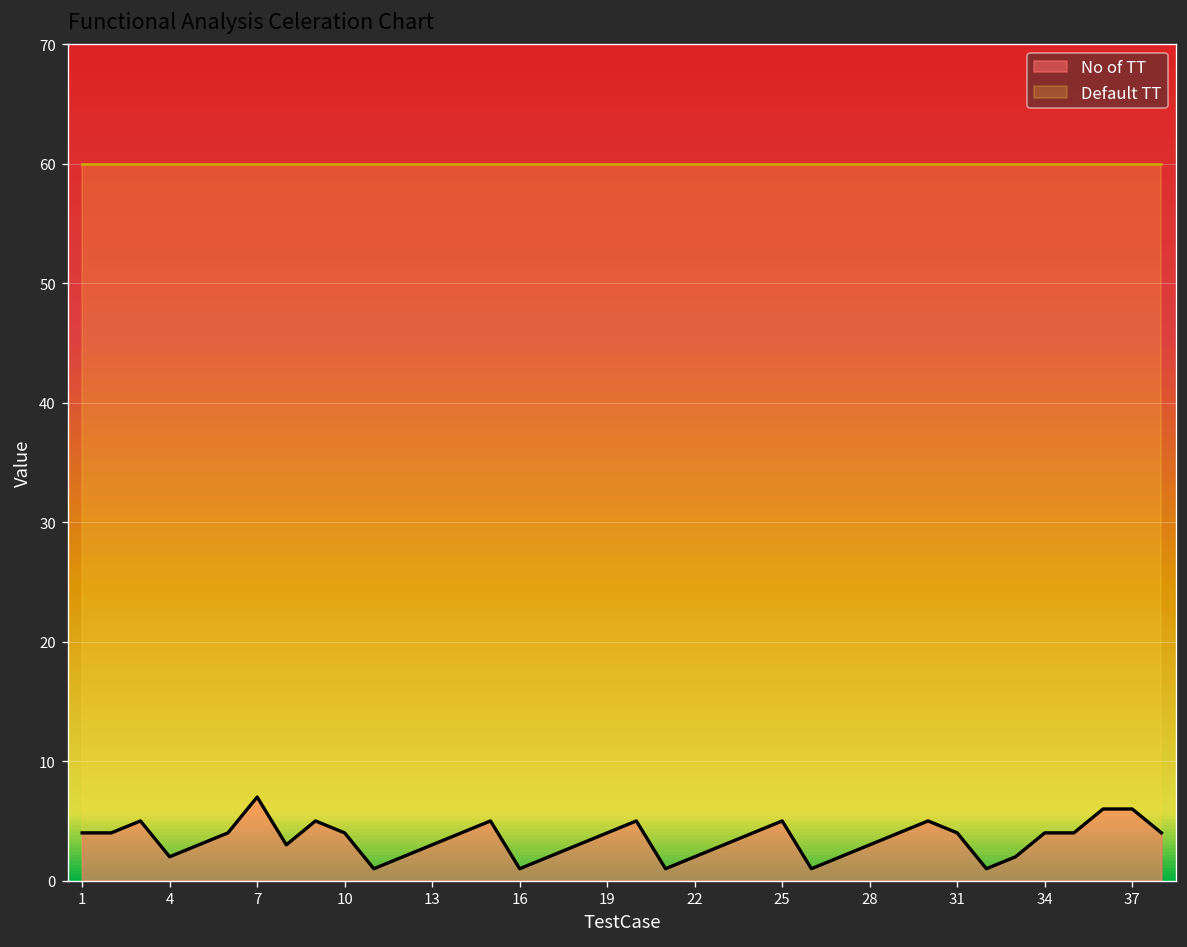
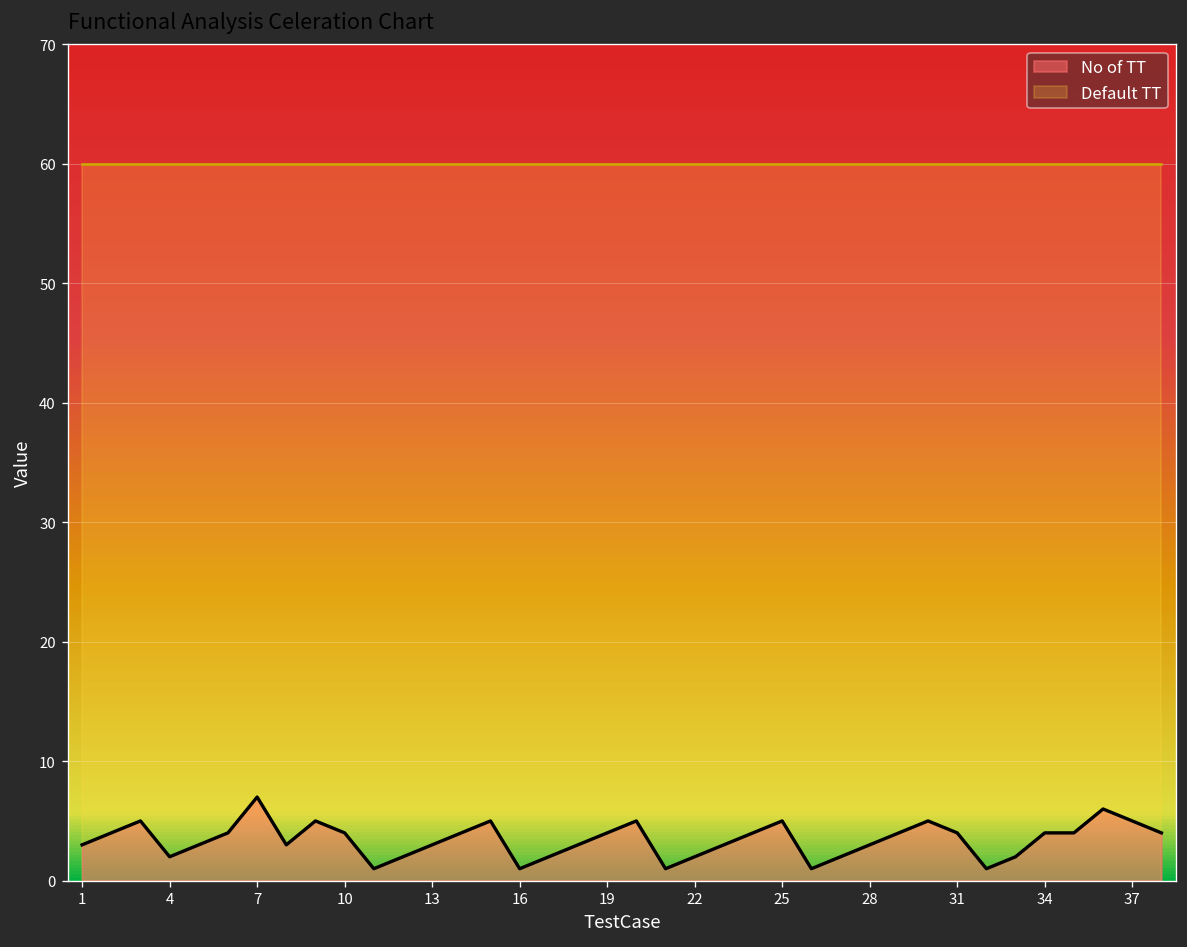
No of TT, 1: 4 -> 3
No of TT, 37: 6 -> 5
